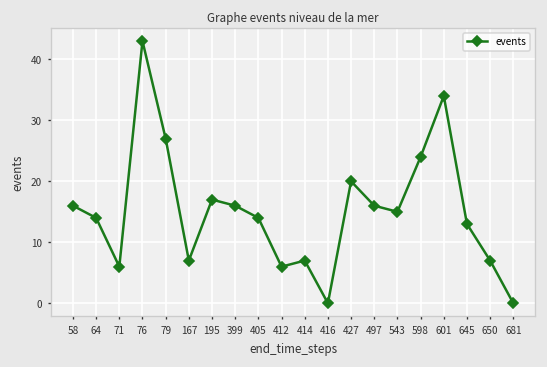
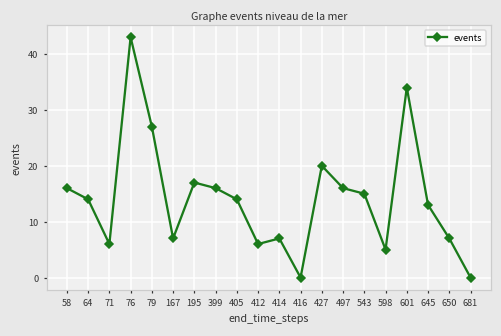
598: 24 -> 5
